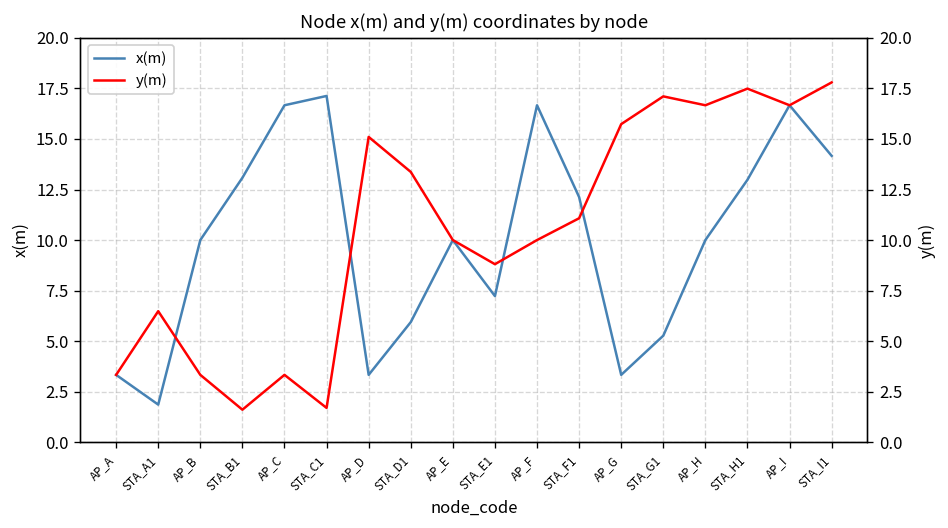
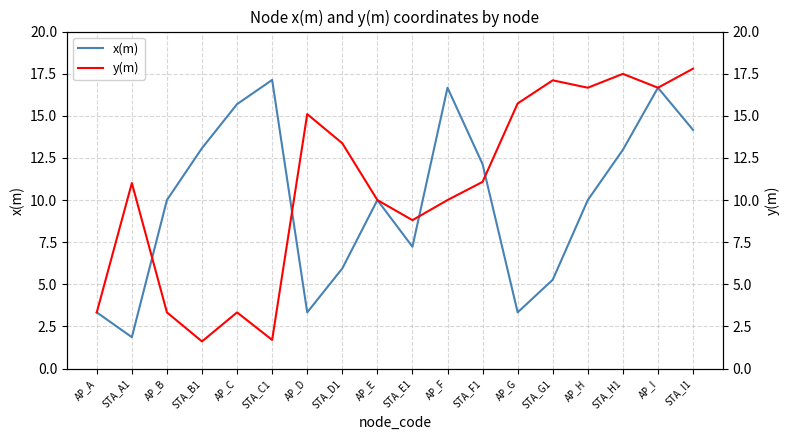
x(m), AP_C: 16.7 -> 15.7
y(m), STA_A1: 6.5 -> 11.0
